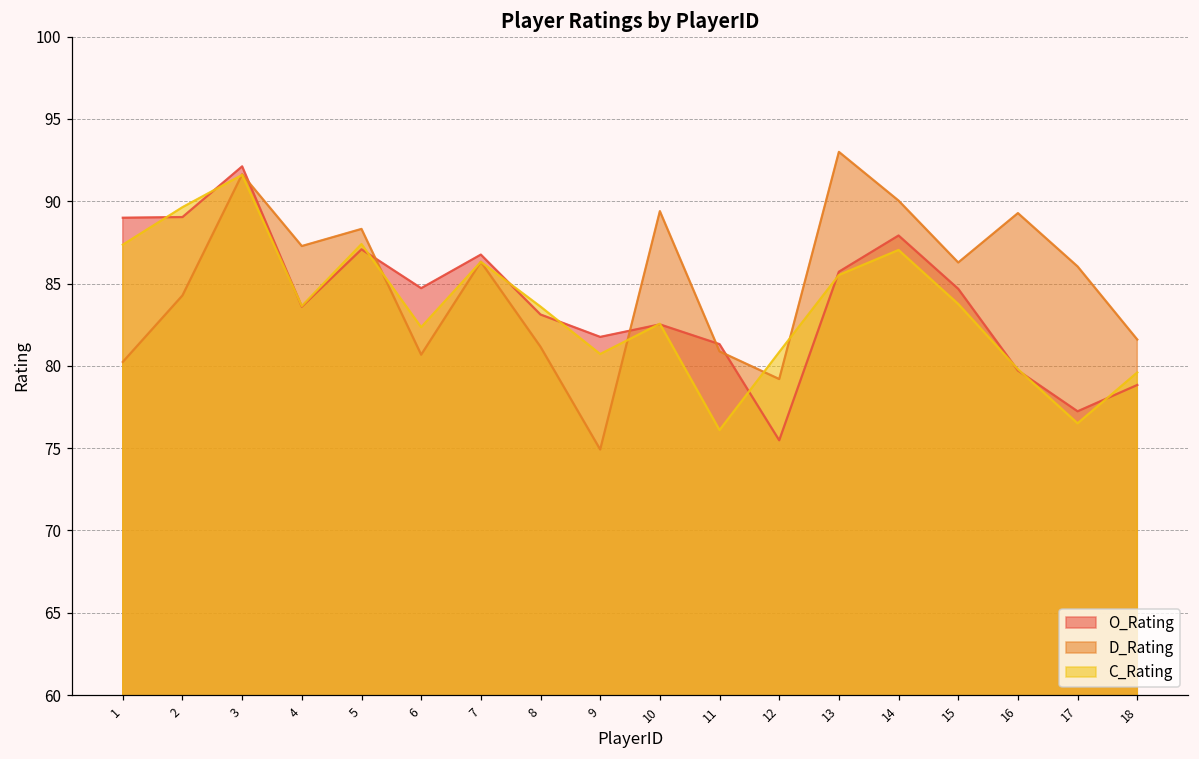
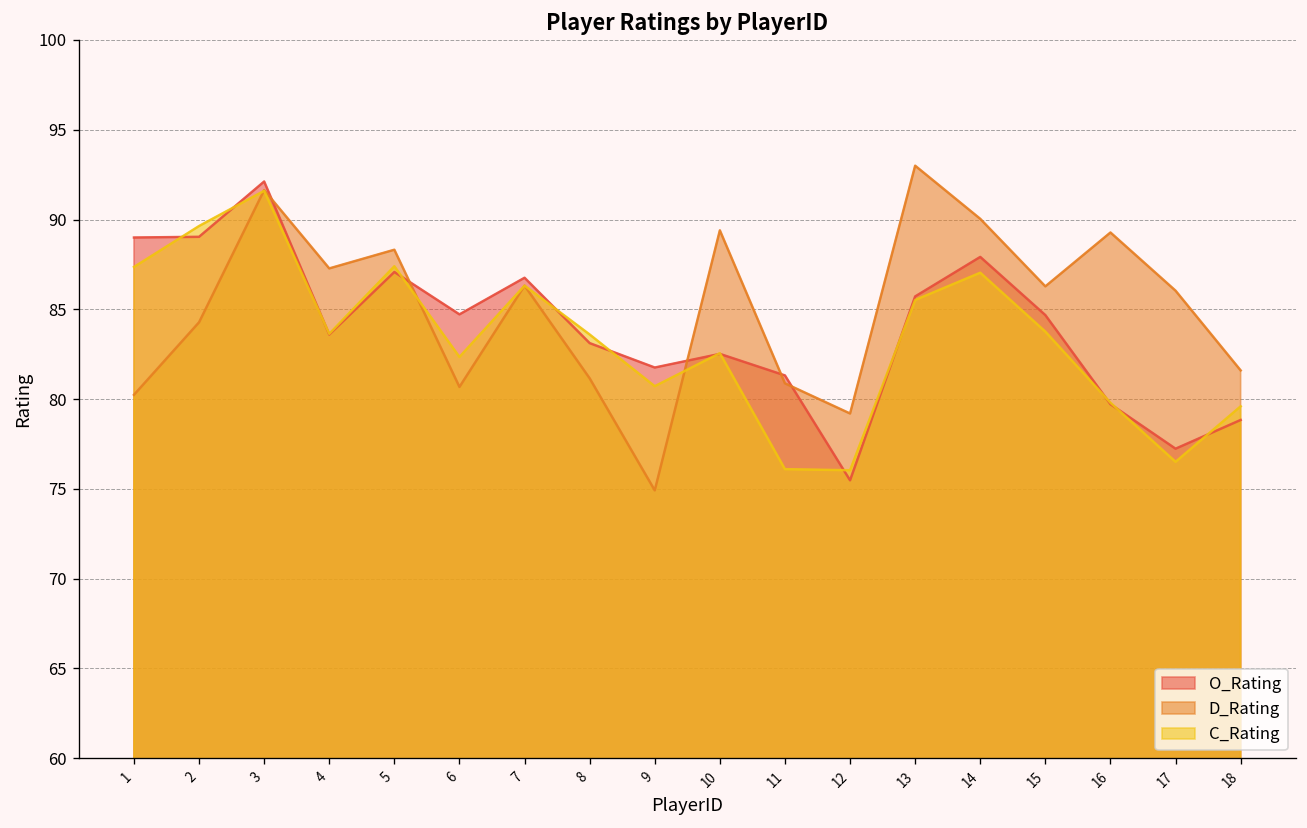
C_Rating, 12: 80.8 -> 76.0
